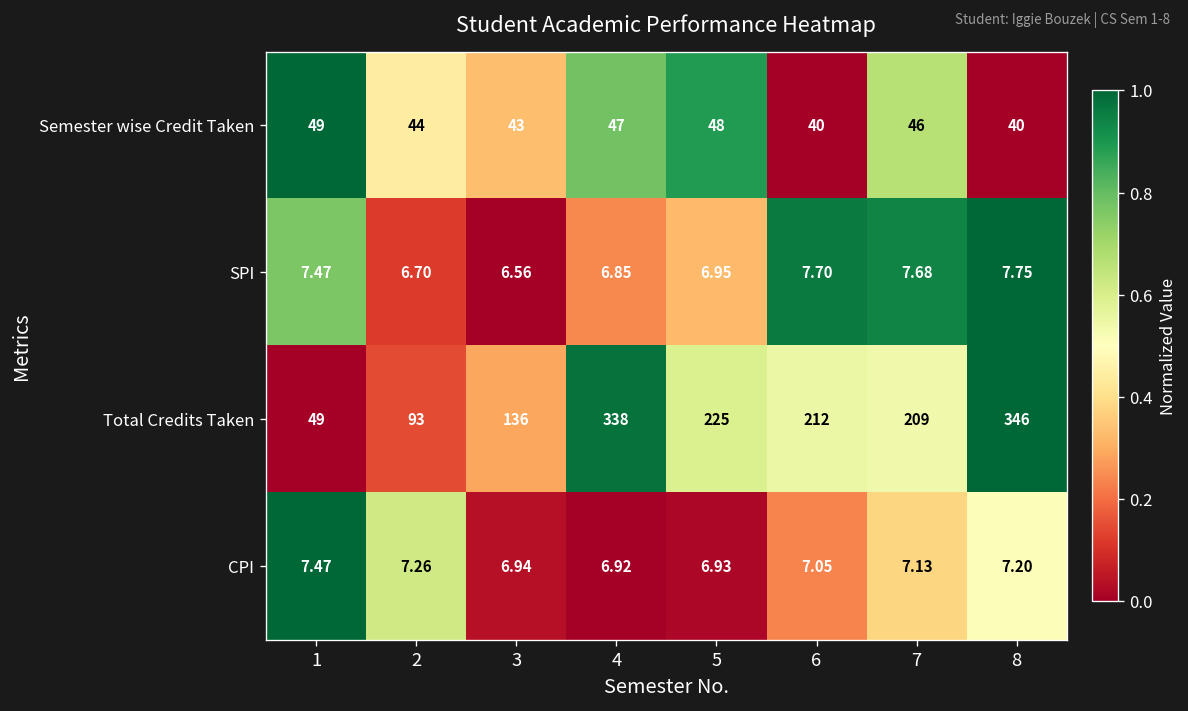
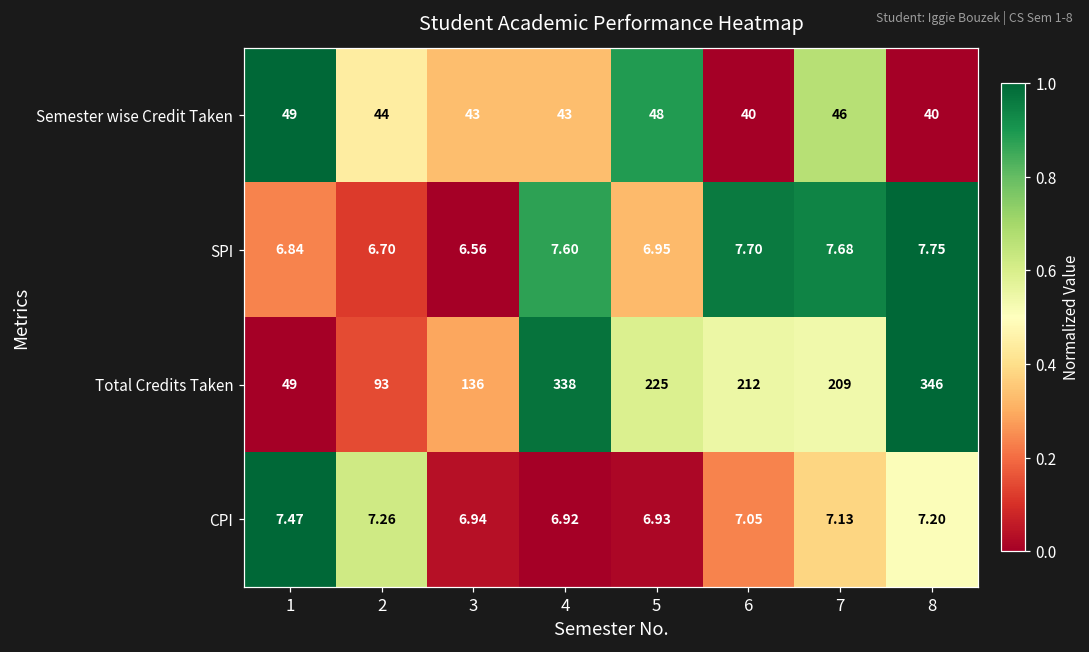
Semester wise Credit Taken, 4: 47 -> 43
SPI, 1: 7.47 -> 6.84
SPI, 4: 6.85 -> 7.60
